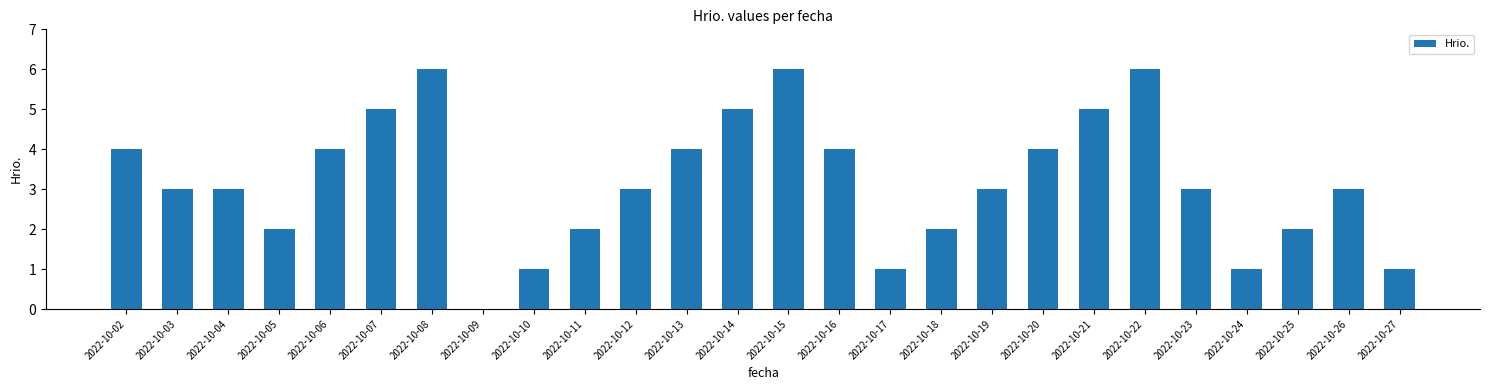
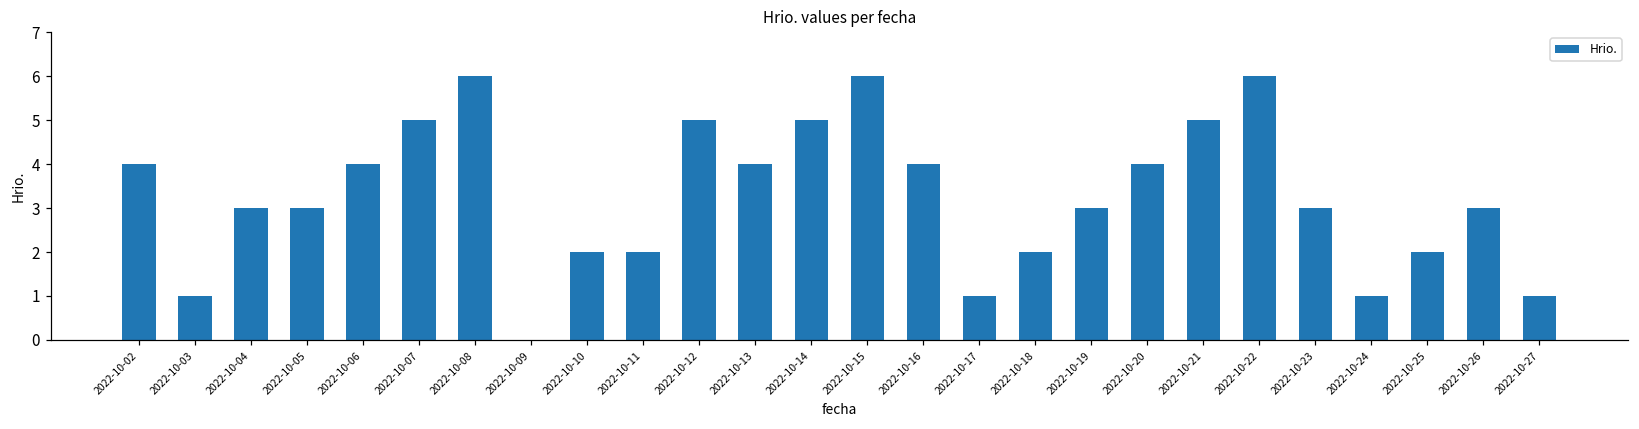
2022-10-03: 3 -> 1
2022-10-05: 2 -> 3
2022-10-10: 1 -> 2
2022-10-12: 3 -> 5
